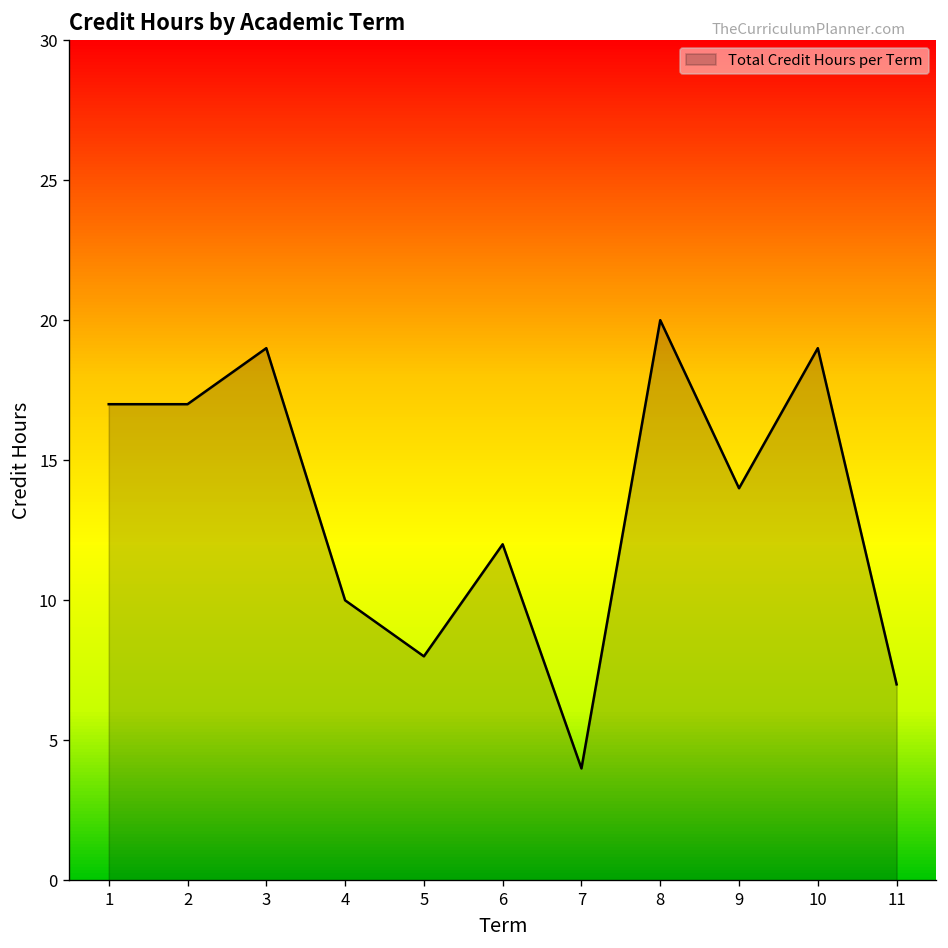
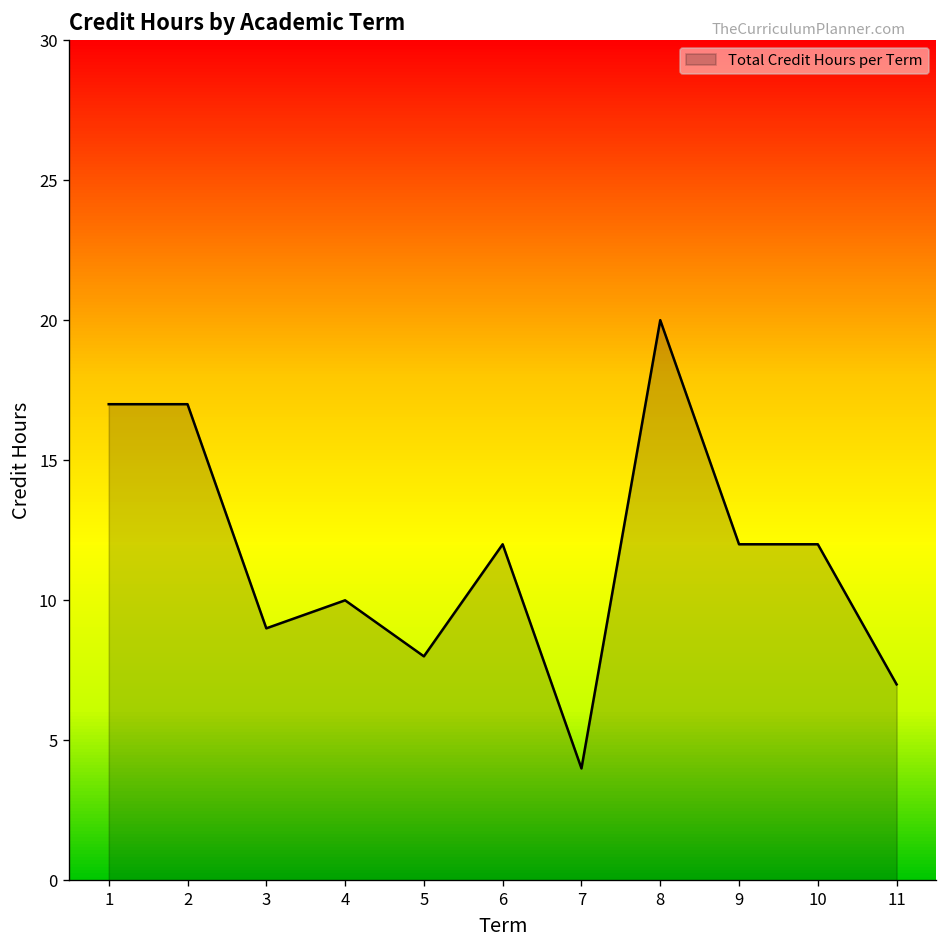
3: 19 -> 9
9: 14 -> 12
10: 19 -> 12
